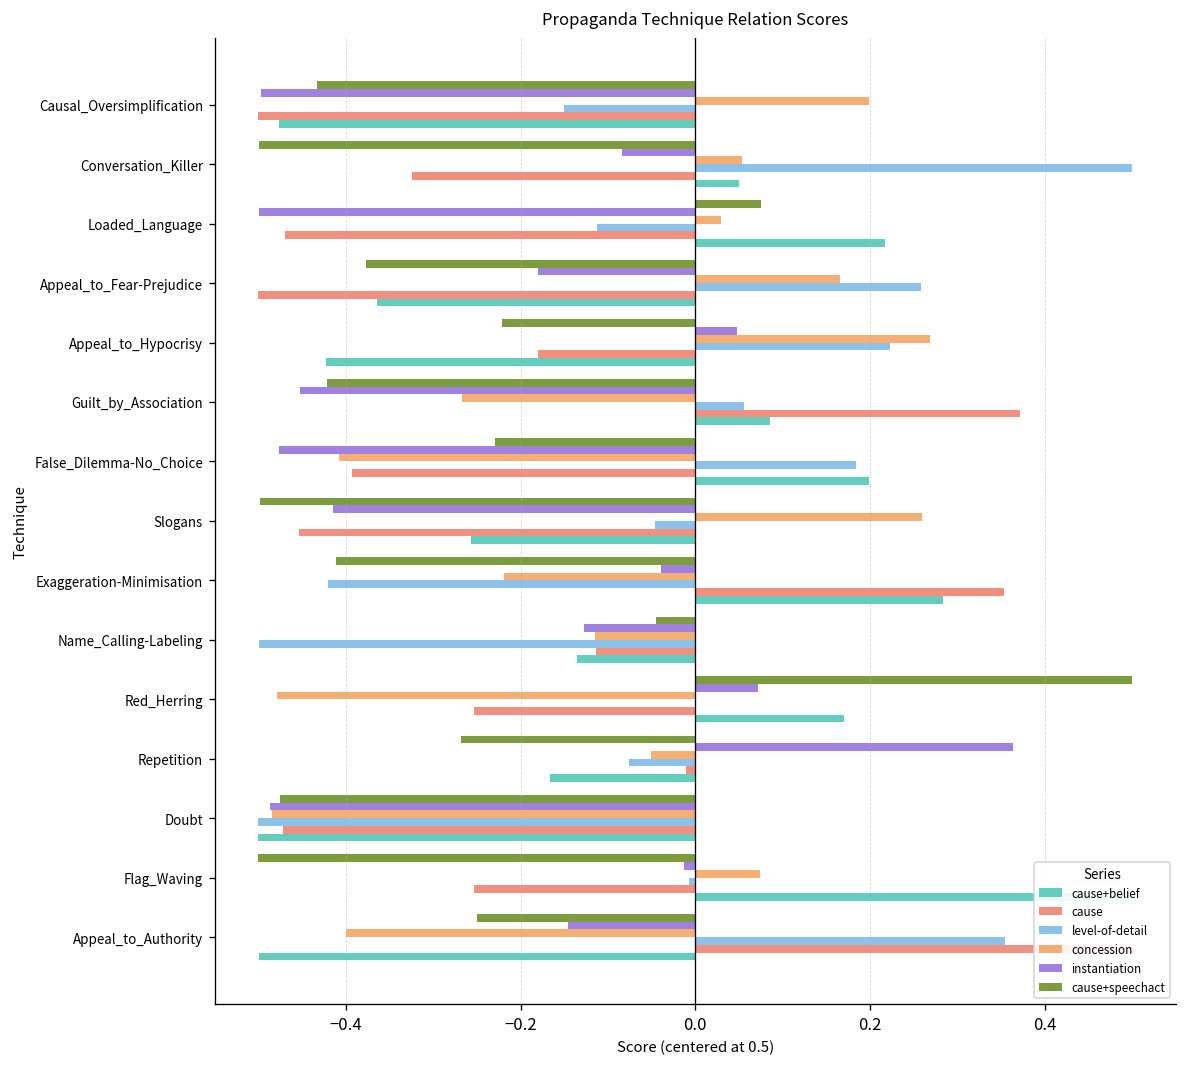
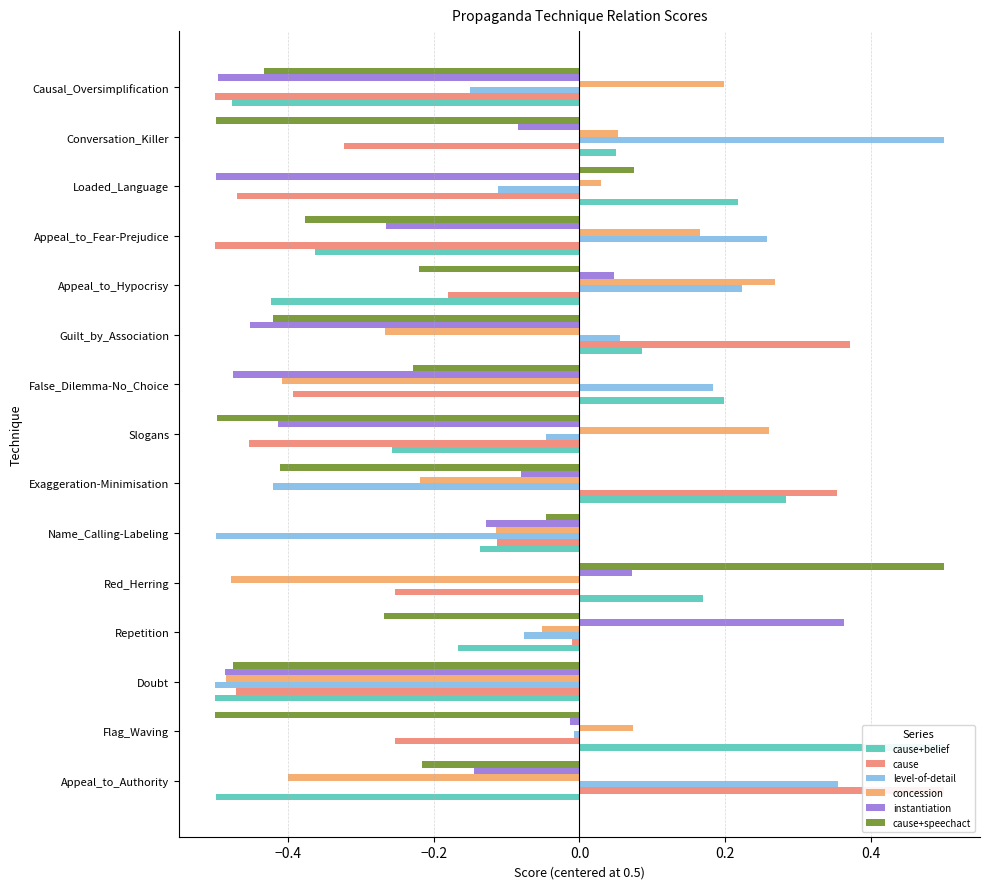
instantiation, Appeal_to_Fear-Prejudice: -0.18 -> -0.27
instantiation, Exaggeration-Minimisation: -0.04 -> -0.08
cause+speechact, Appeal_to_Authority: -0.25 -> -0.22
